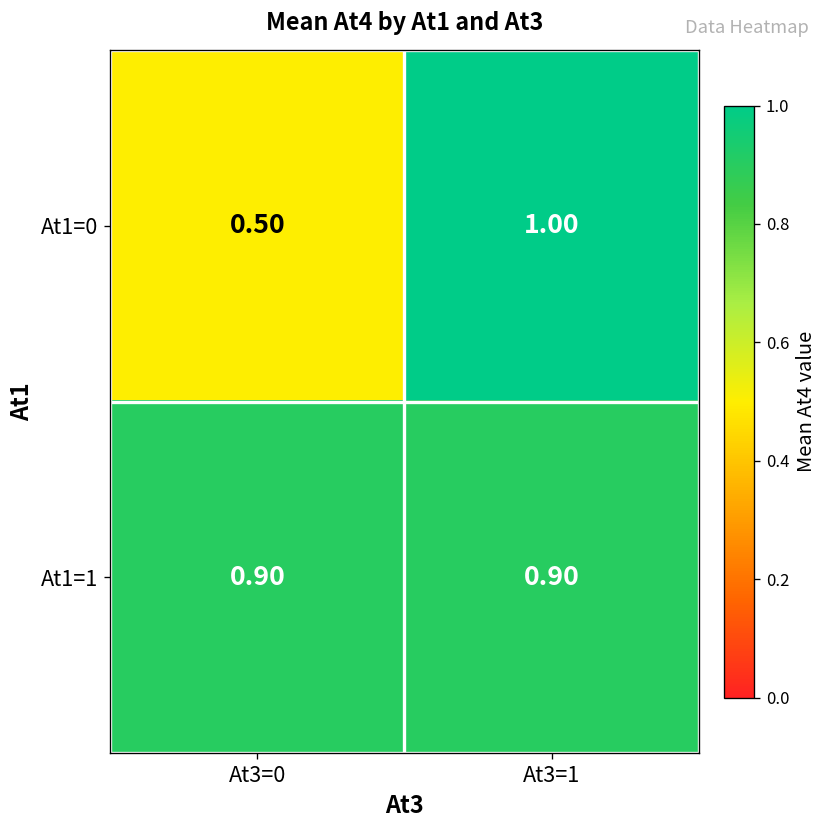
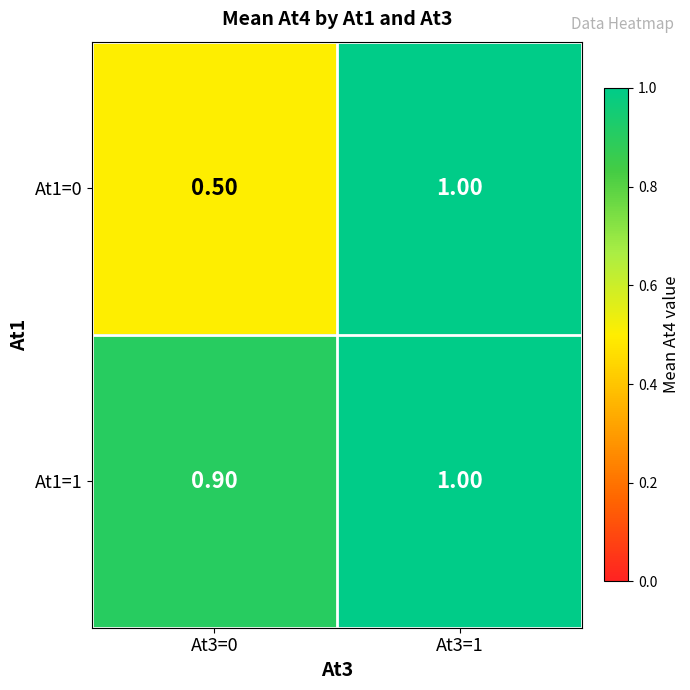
At1=1, At3=1: 0.90 -> 1.00
